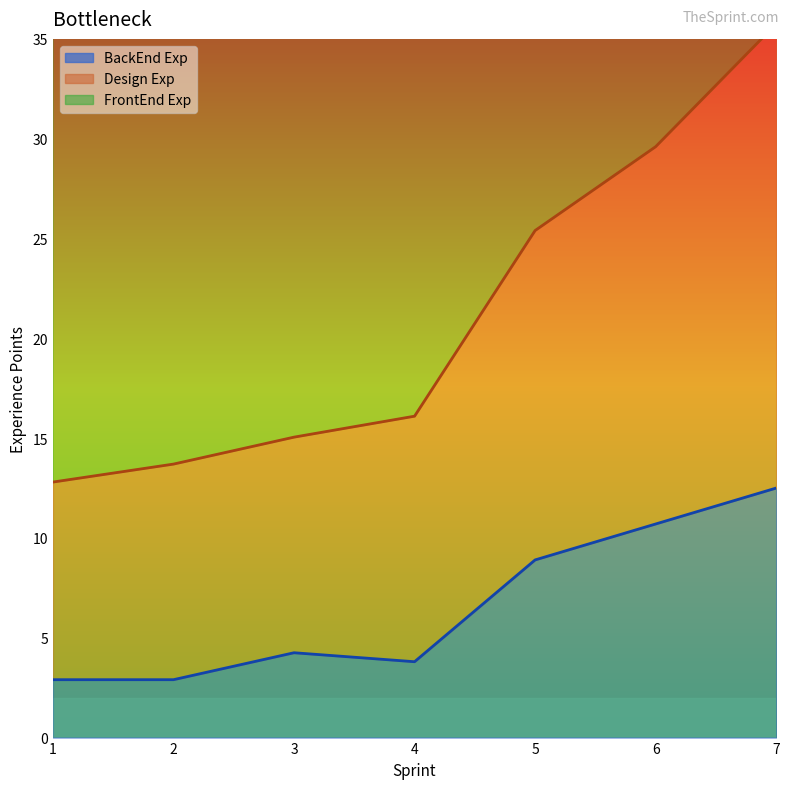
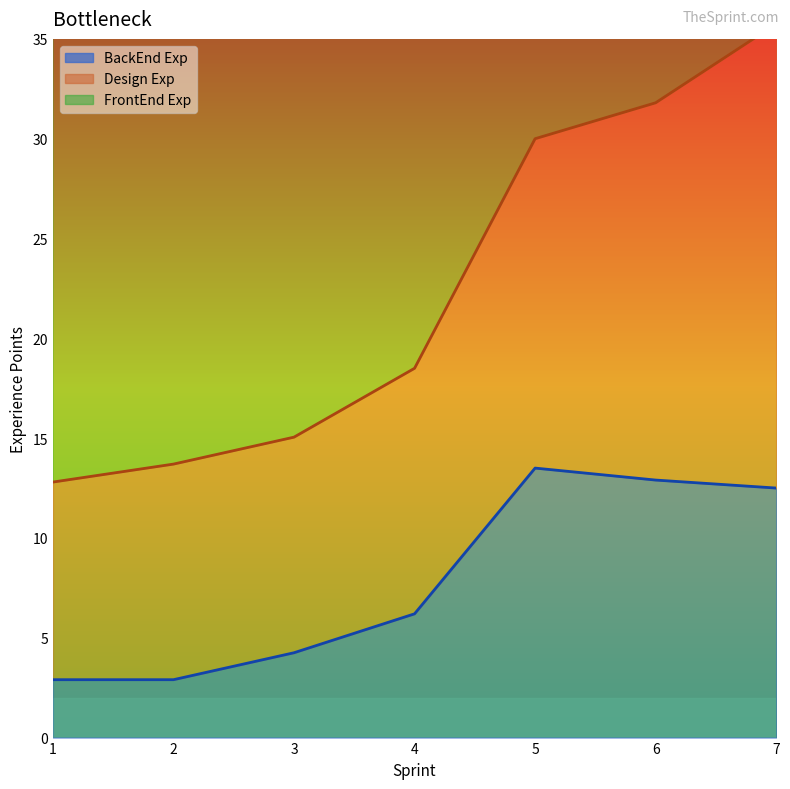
BackEnd Exp, 4: 3.8 -> 6.2
BackEnd Exp, 5: 8.9 -> 13.5
BackEnd Exp, 6: 10.7 -> 12.9
